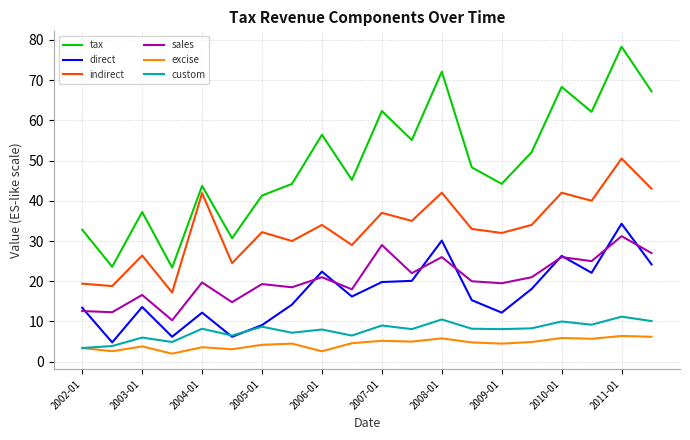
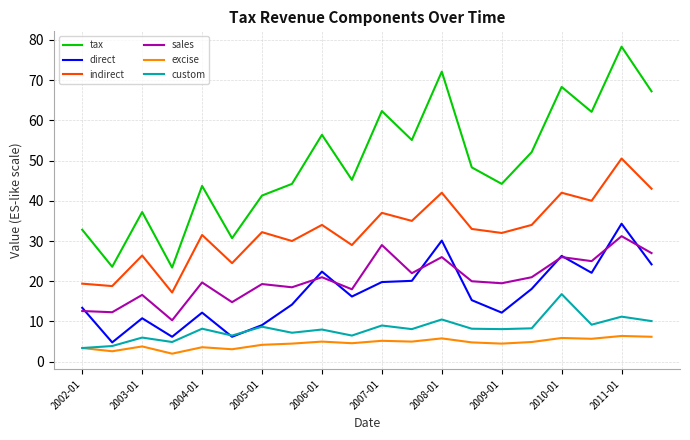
direct, 2003-01: 14 -> 11
indirect, 2004-01: 42 -> 32
excise, 2006-01: 3 -> 5
custom, 2010-01: 10 -> 17
